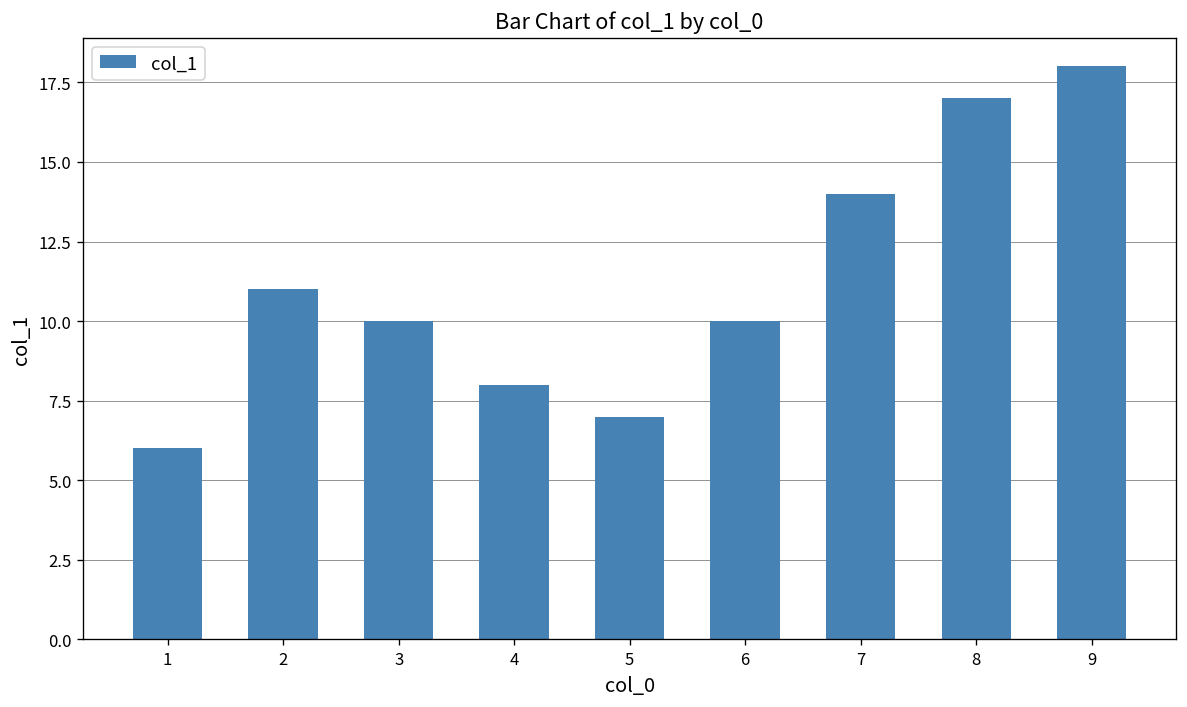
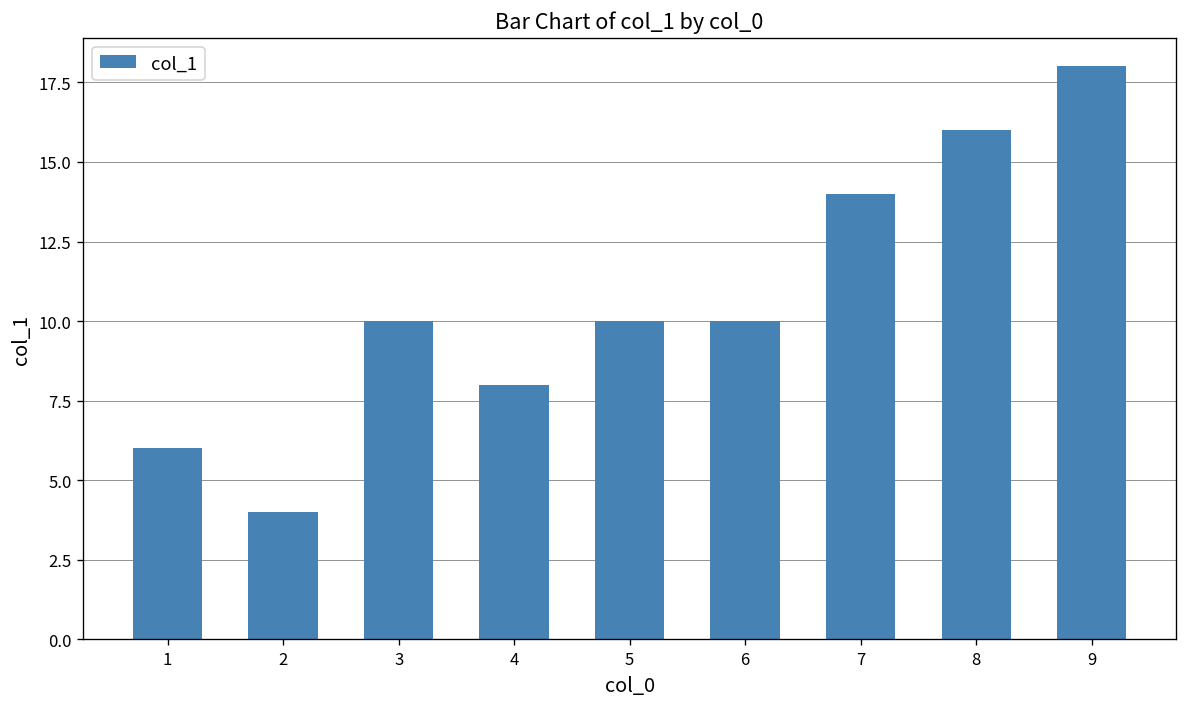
2: 11 -> 4
5: 7 -> 10
8: 17 -> 16
